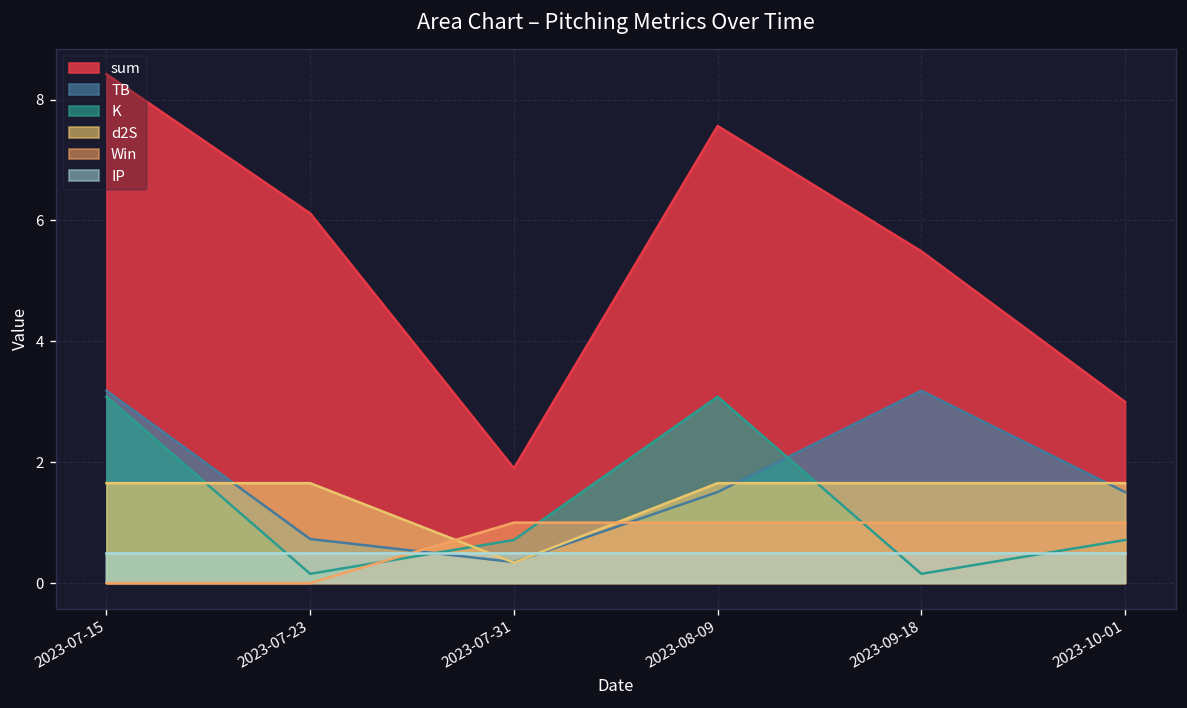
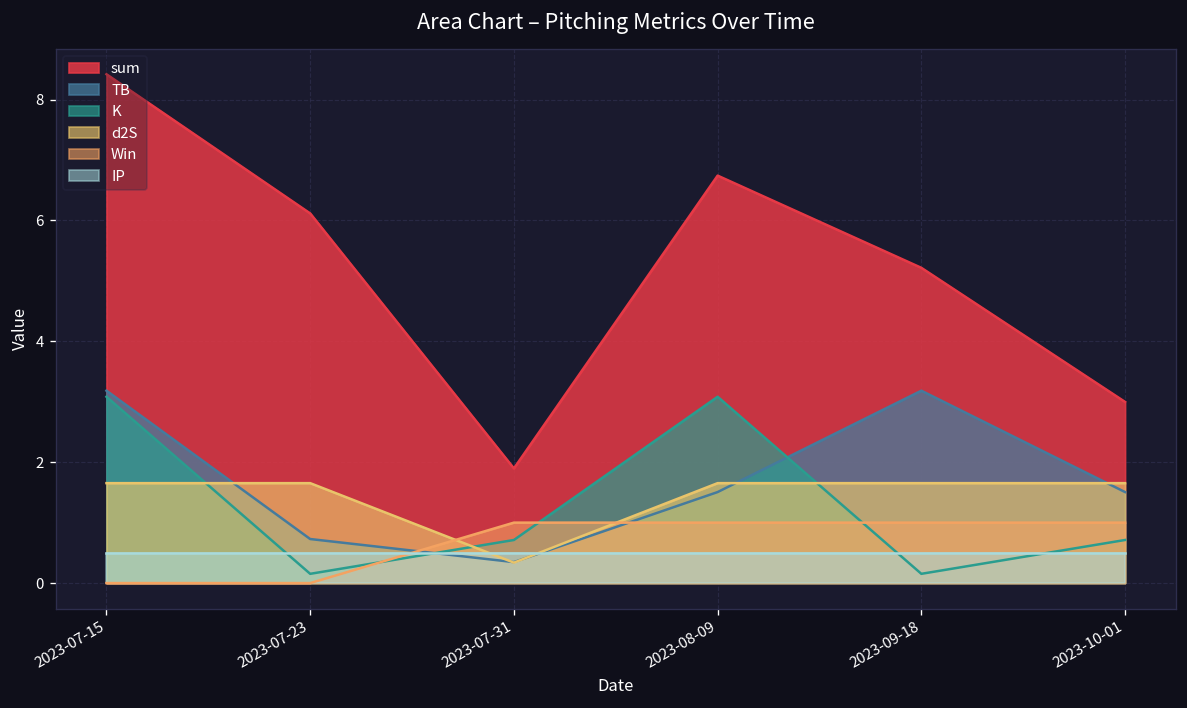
sum, 2023-08-09: 7.6 -> 6.7
sum, 2023-09-18: 5.5 -> 5.2
